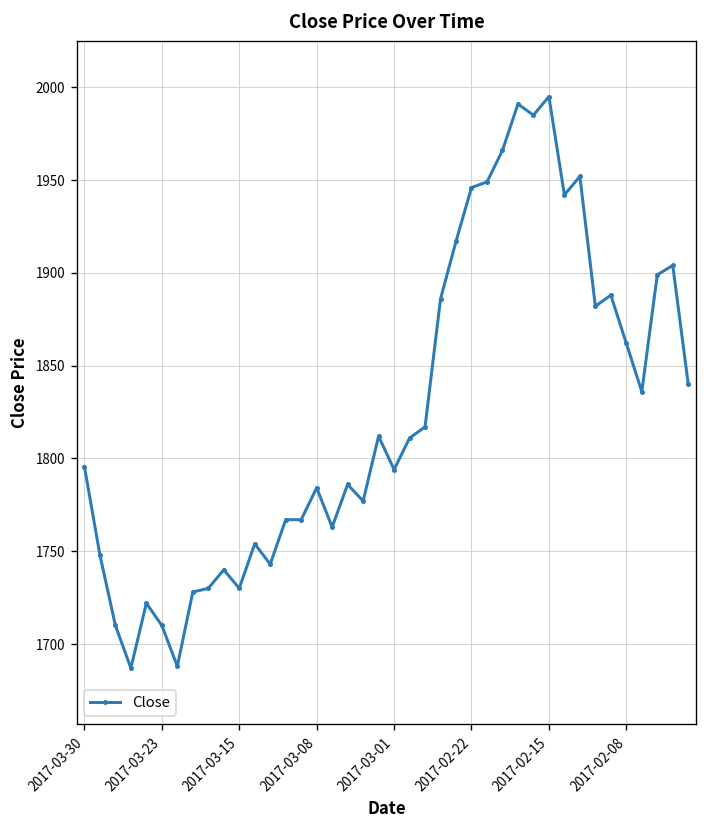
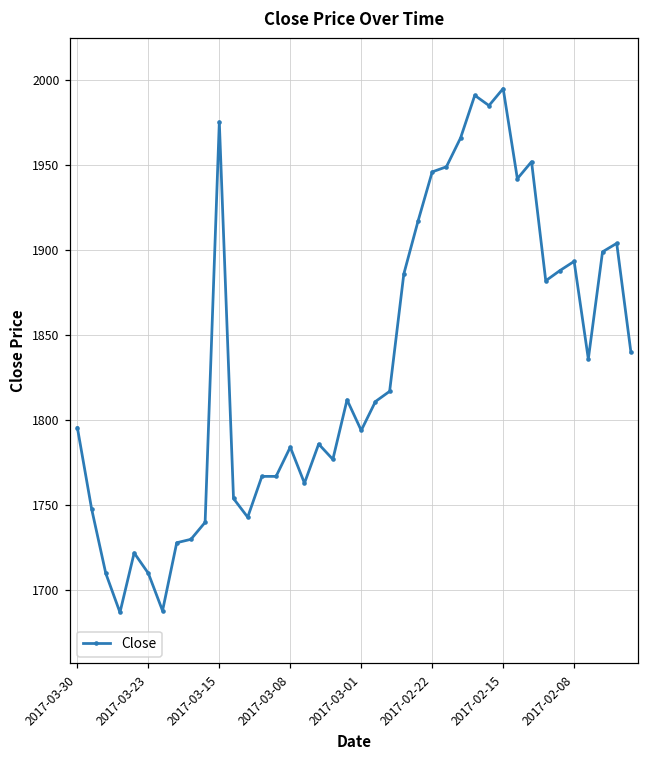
2017-03-15: 1730 -> 1975
2017-02-08: 1862 -> 1893
